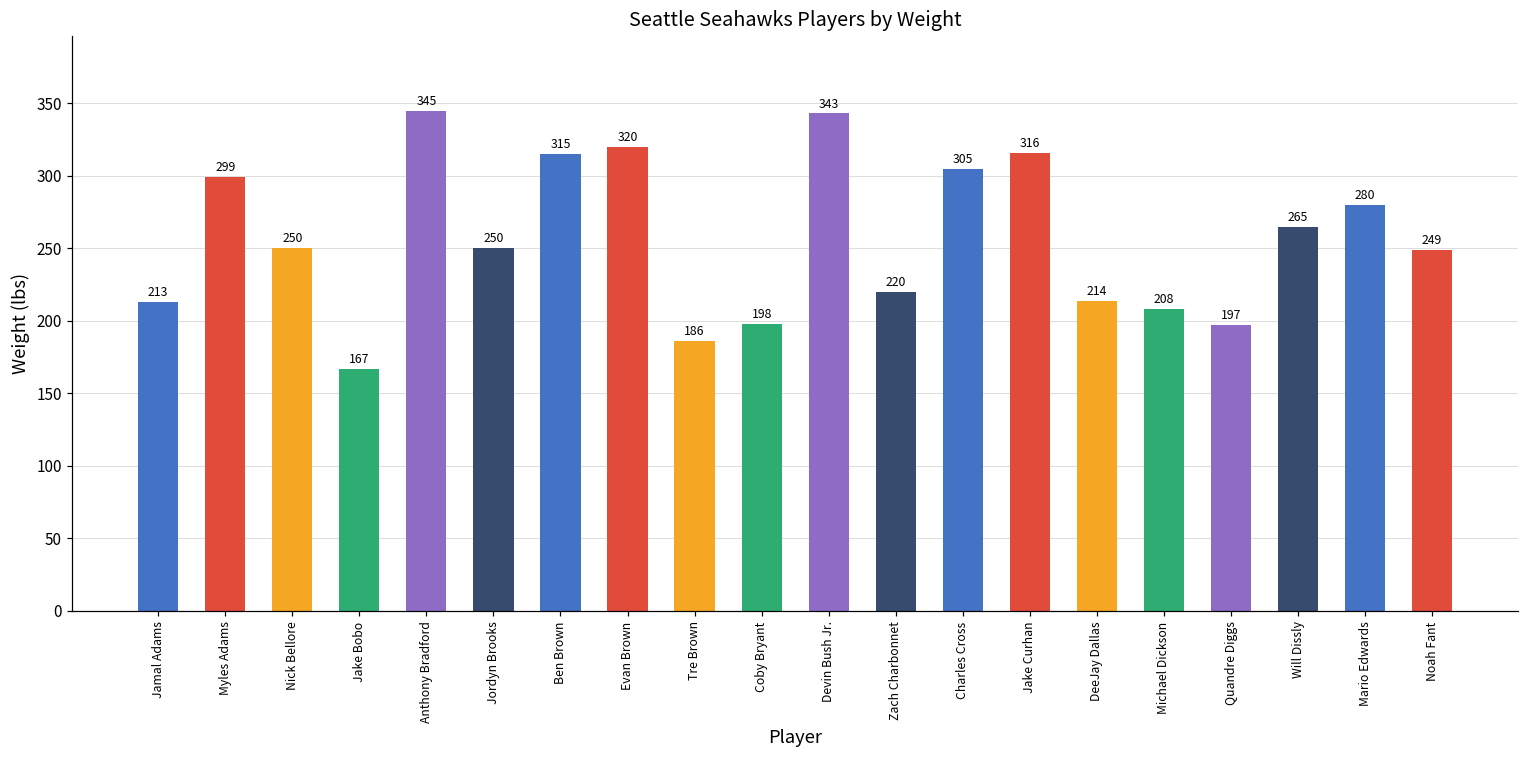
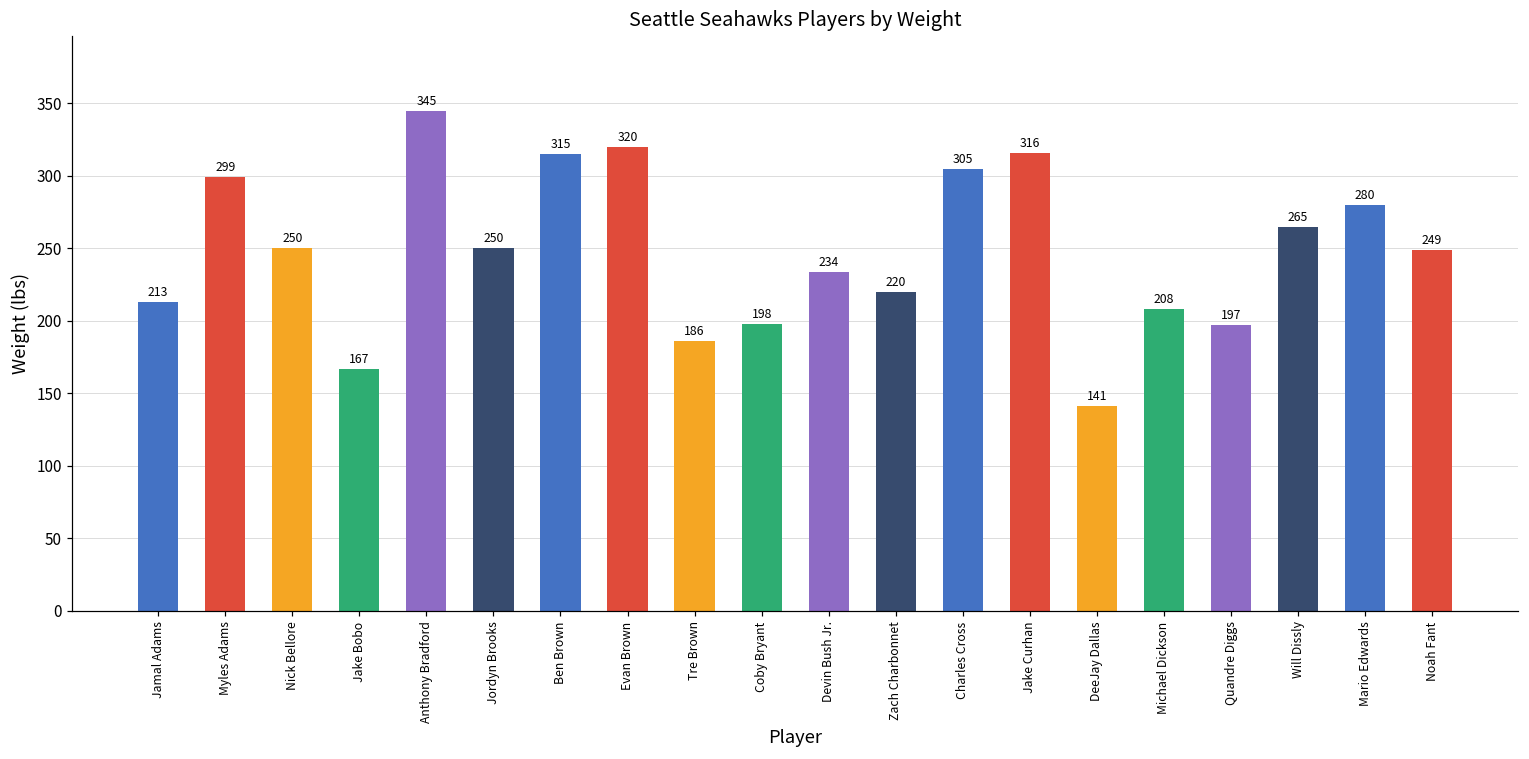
Devin Bush Jr.: 343 -> 234
DeeJay Dallas: 214 -> 141
